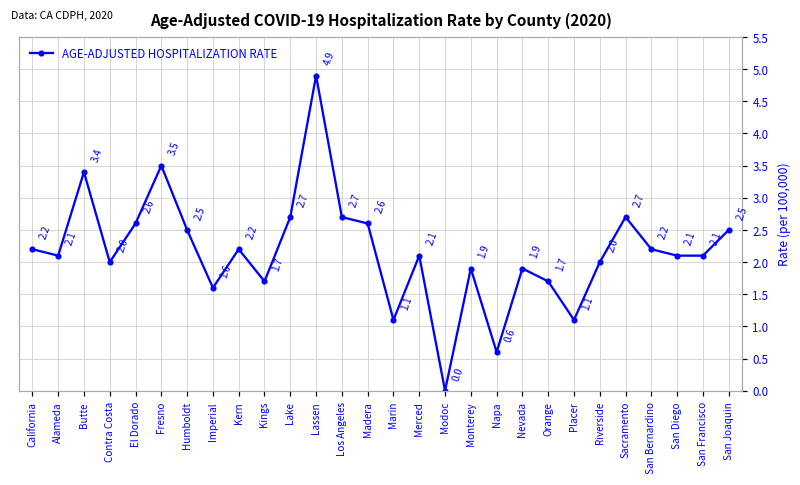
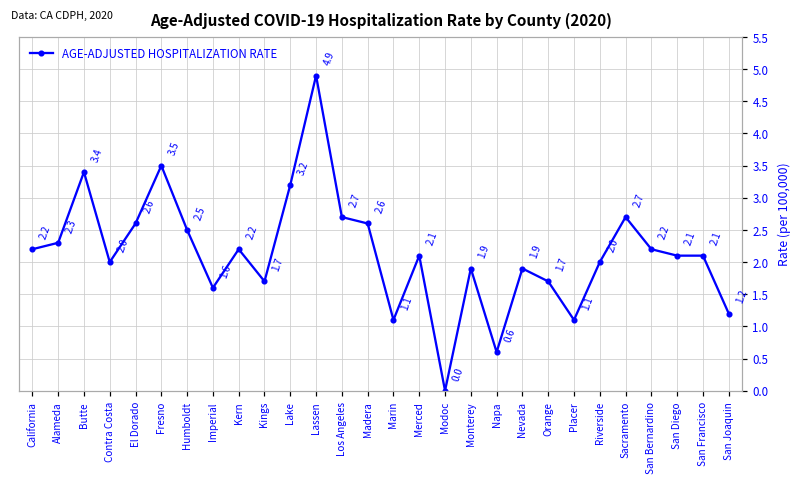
Alameda: 2.1 -> 2.3
Lake: 2.7 -> 3.2
San Joaquin: 2.5 -> 1.2
